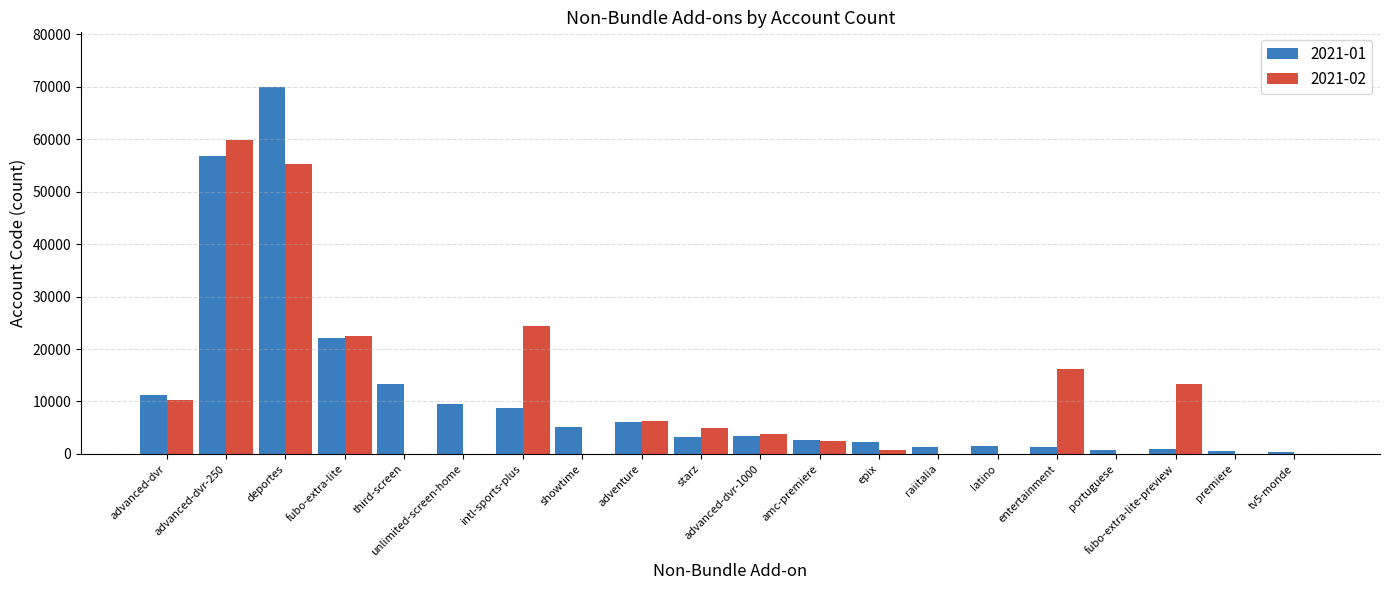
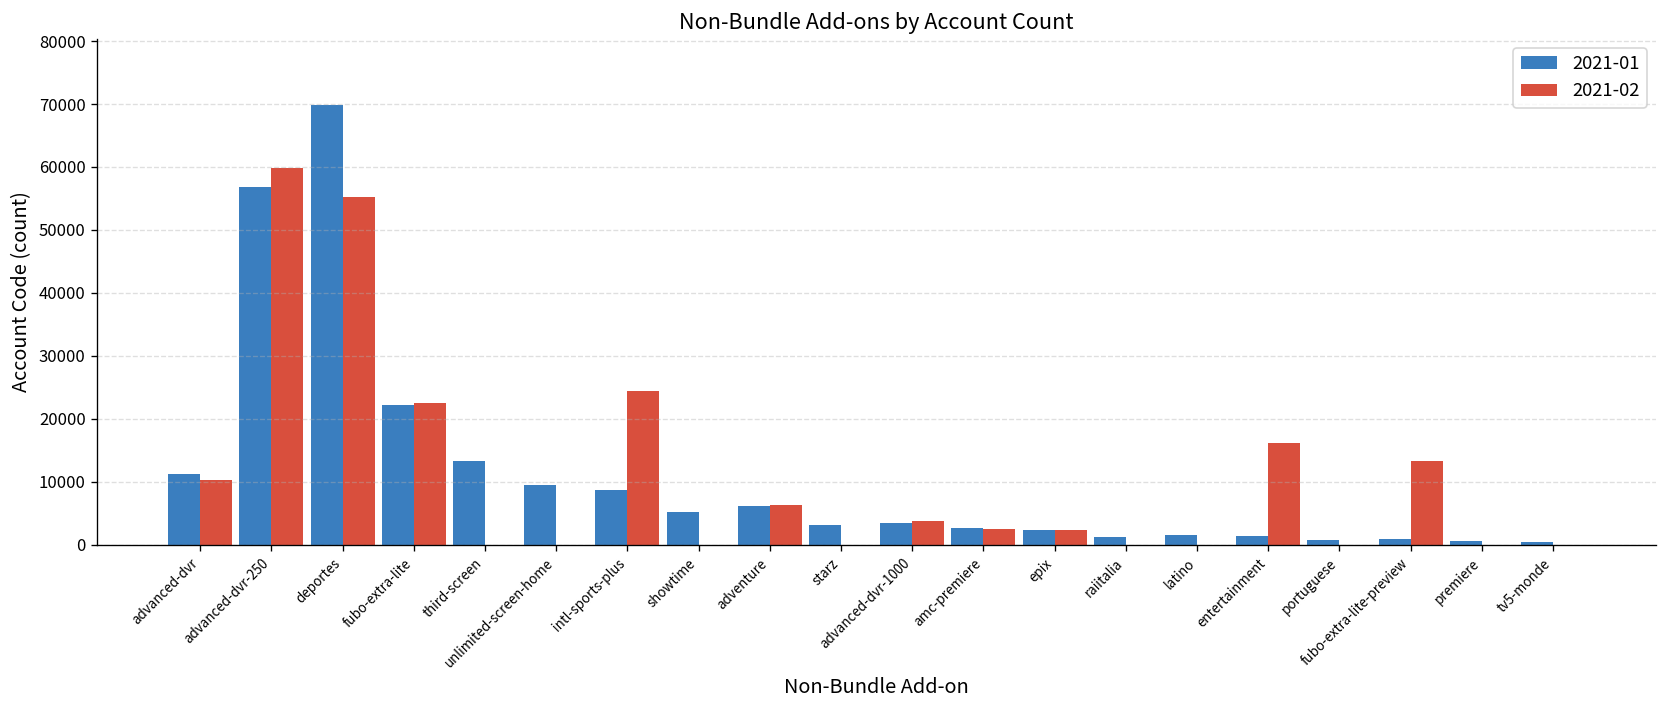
2021-02, starz: 5000 -> 0
2021-02, epix: 1000 -> 2000
